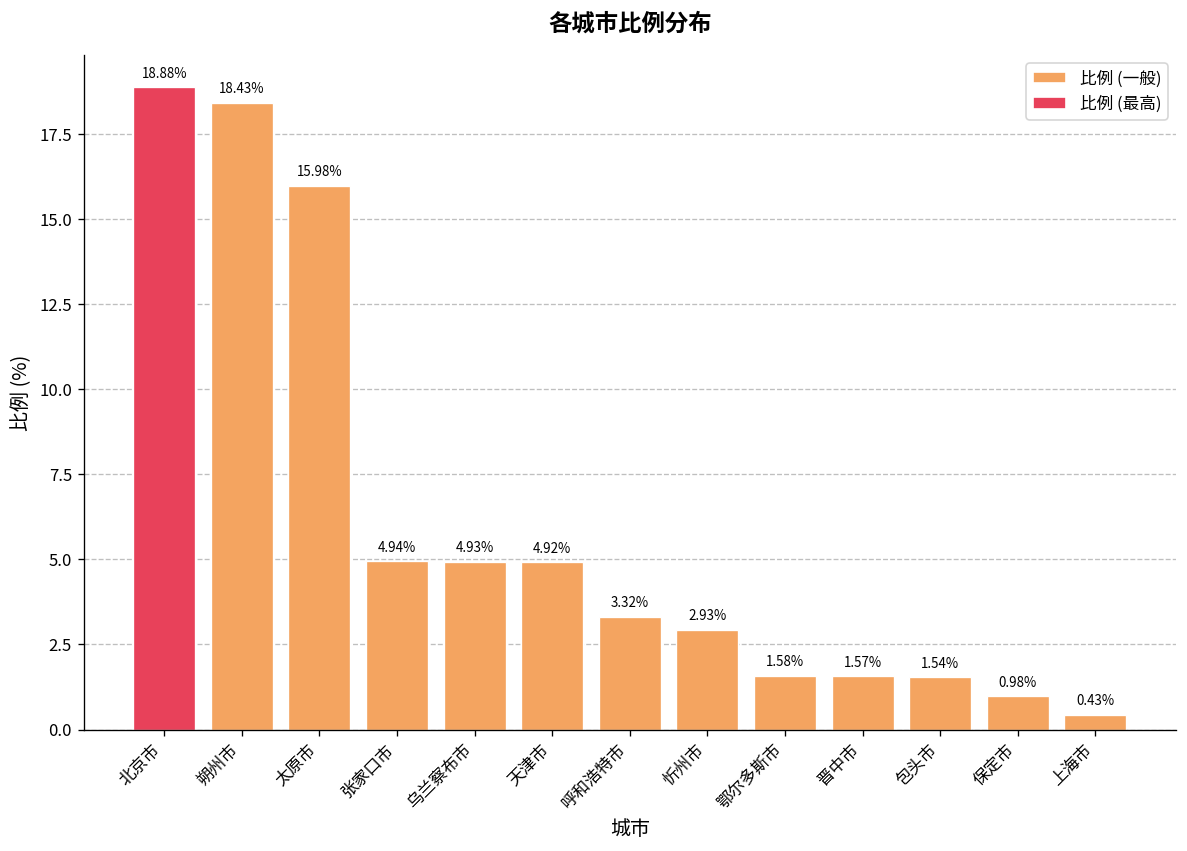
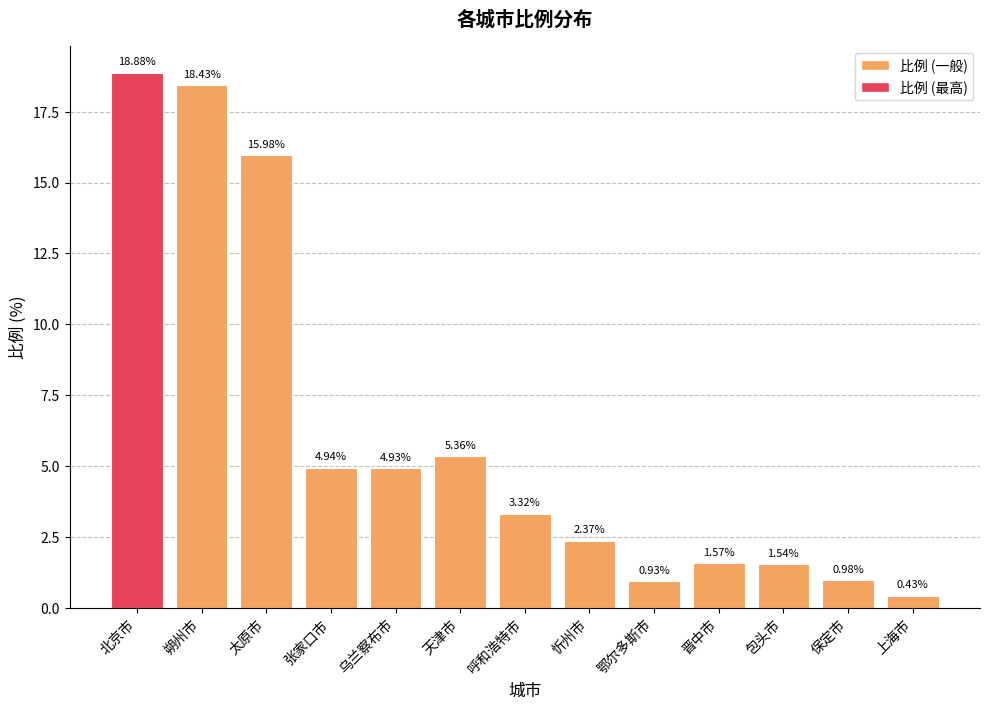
天津市: 4.92% -> 5.36%
忻州市: 2.93% -> 2.37%
鄂尔多斯市: 1.58% -> 0.93%
